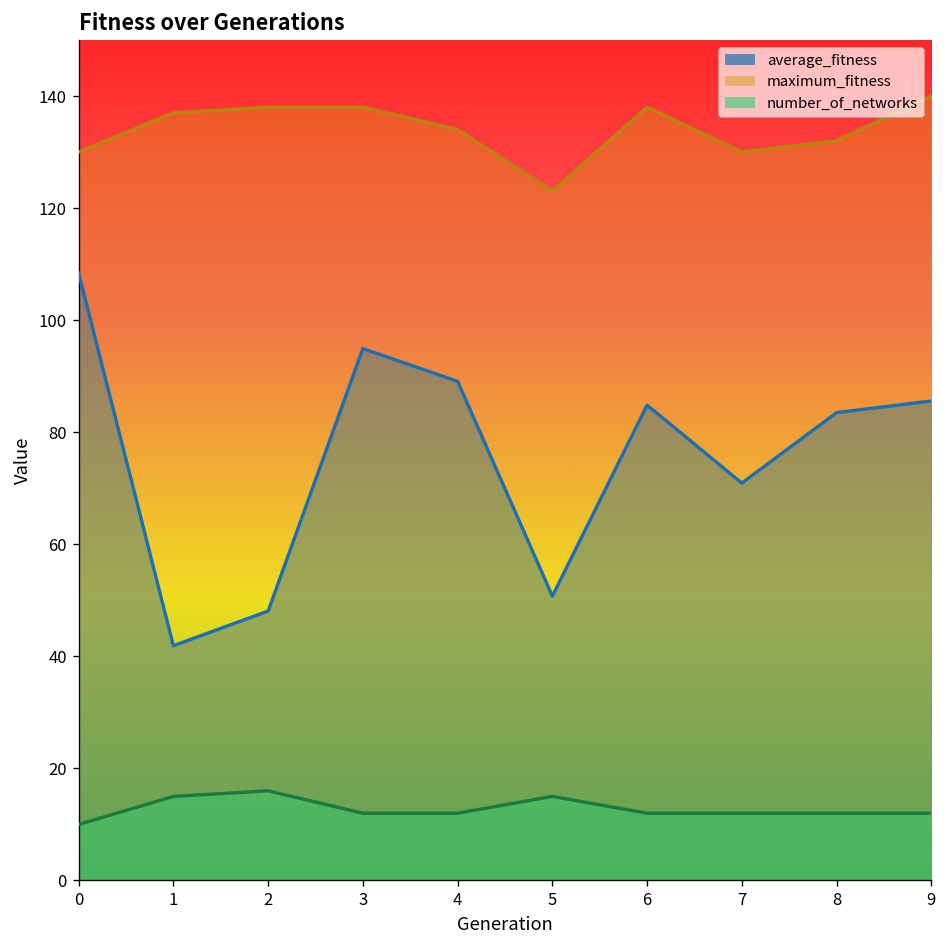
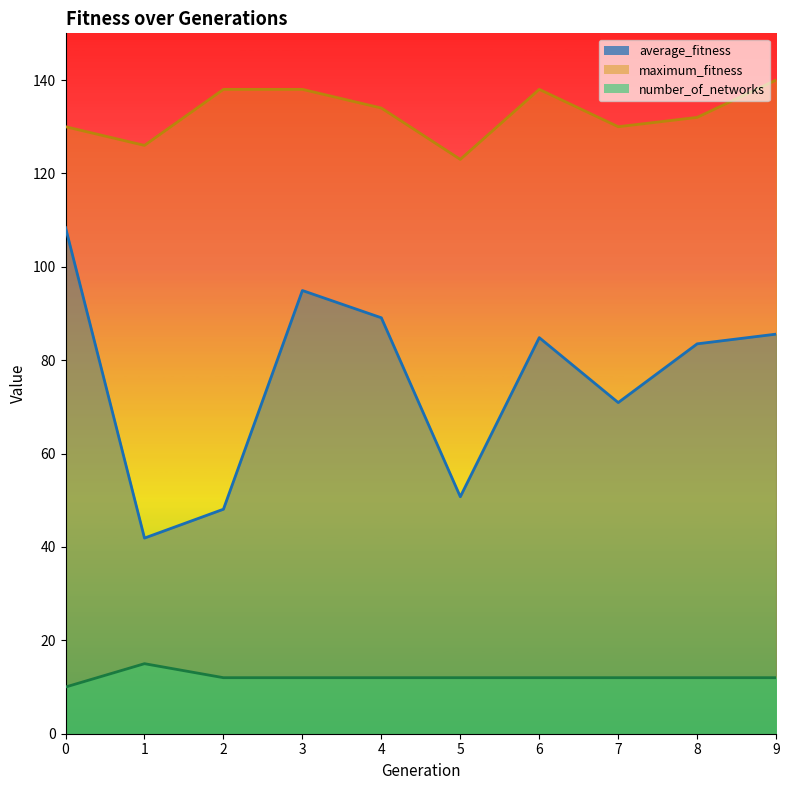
maximum_fitness, 1: 137 -> 126
number_of_networks, 2: 16 -> 12
number_of_networks, 5: 15 -> 12
